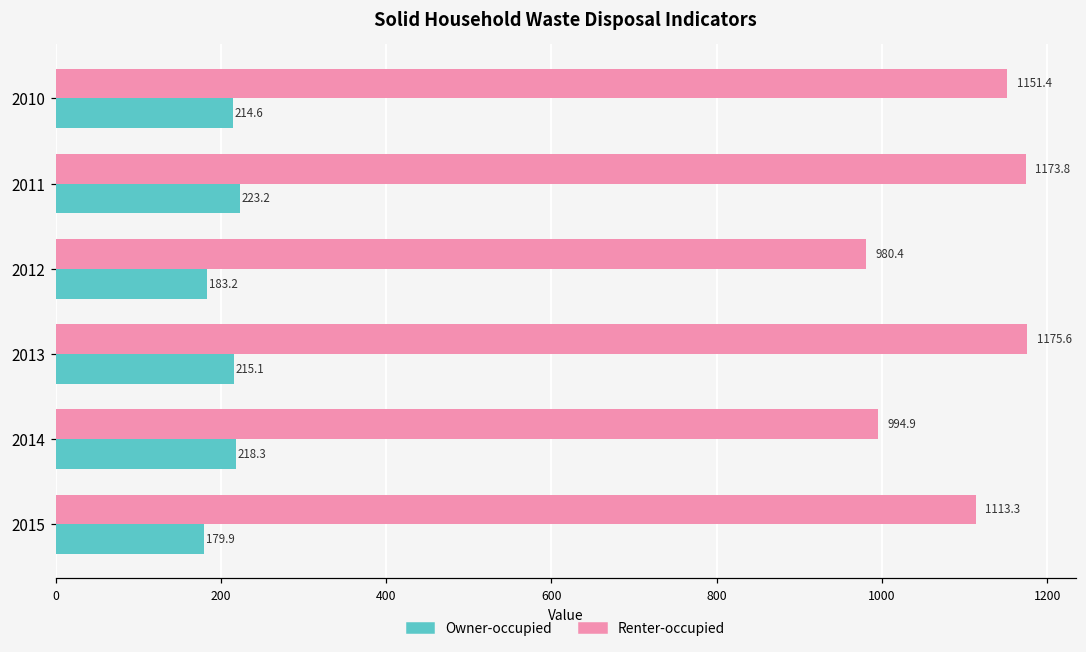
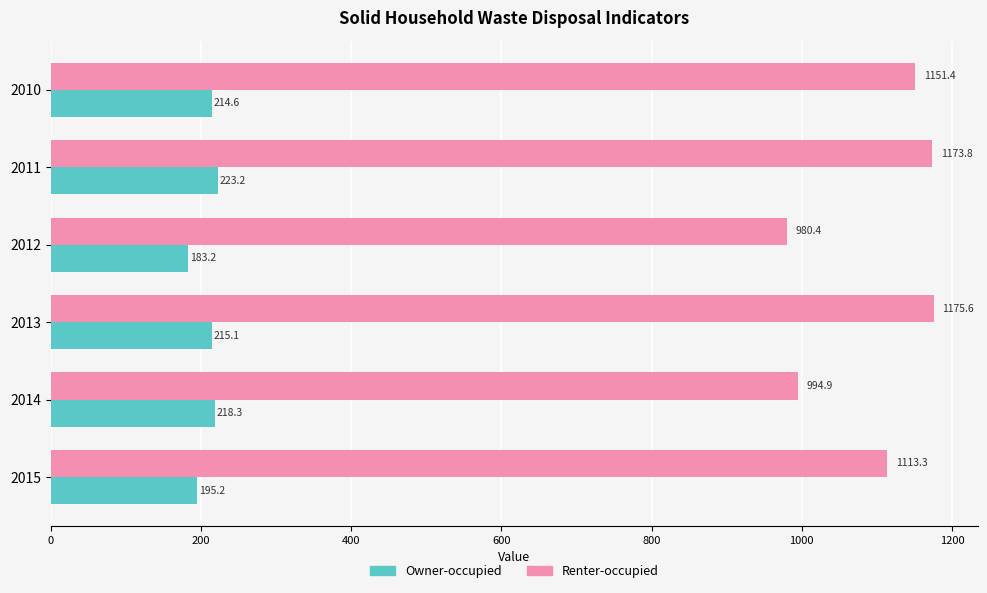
Owner-occupied, 2015: 179.9 -> 195.2
